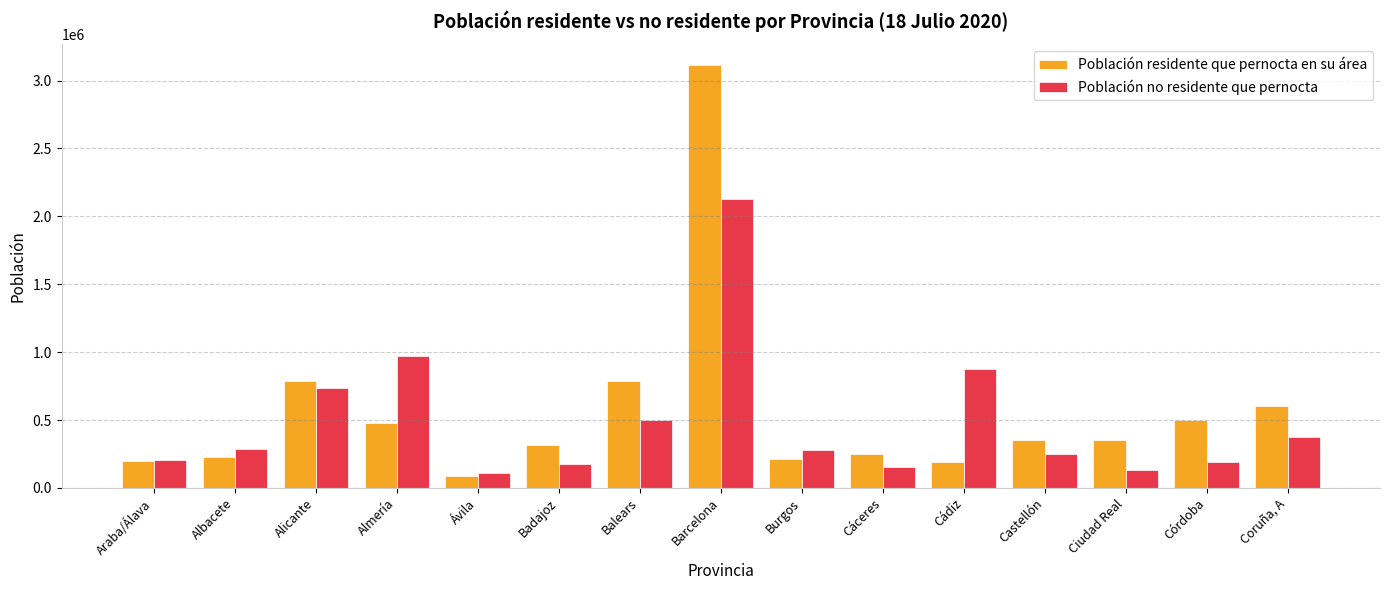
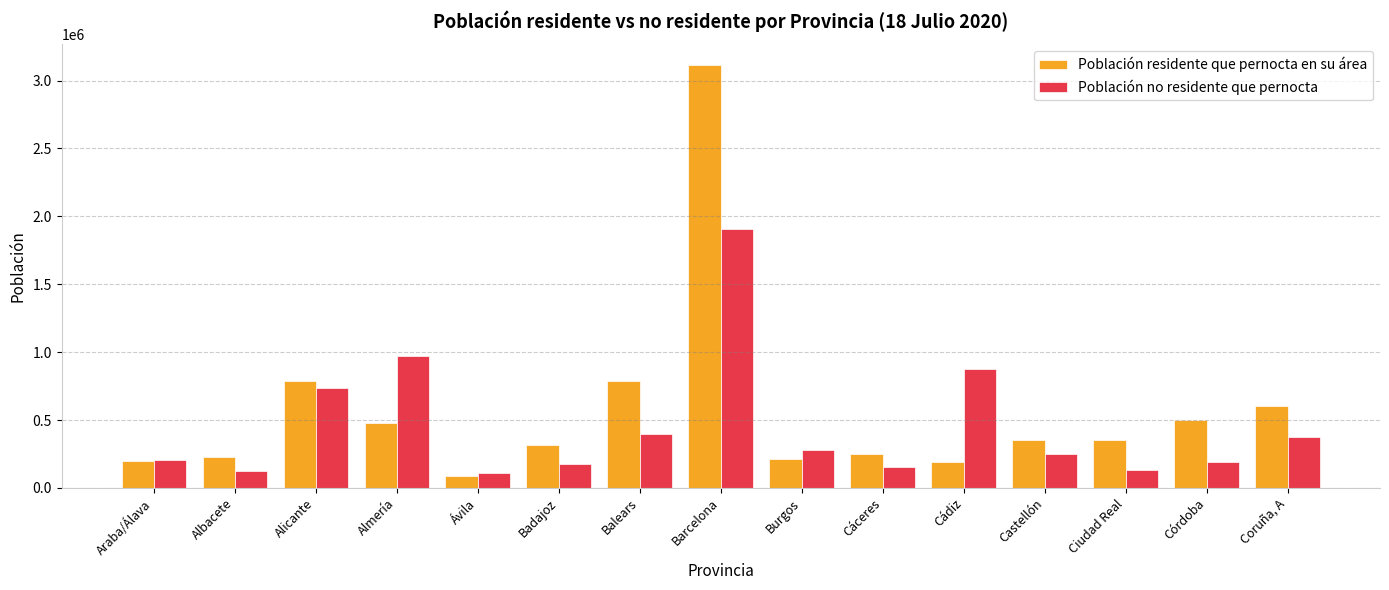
Población no residente que pernocta, Albacete: 280000 -> 120000
Población no residente que pernocta, Balears: 500000 -> 400000
Población no residente que pernocta, Barcelona: 2130000 -> 1910000
